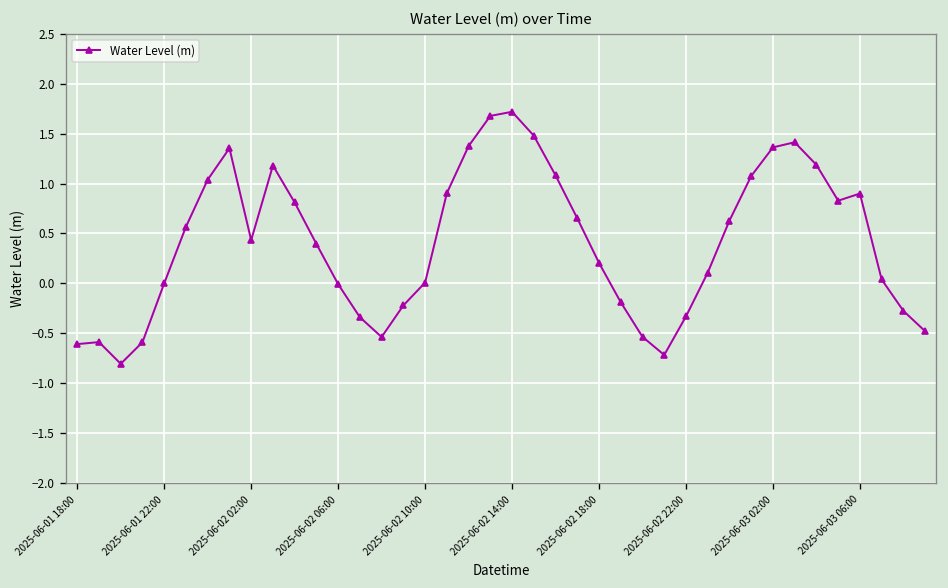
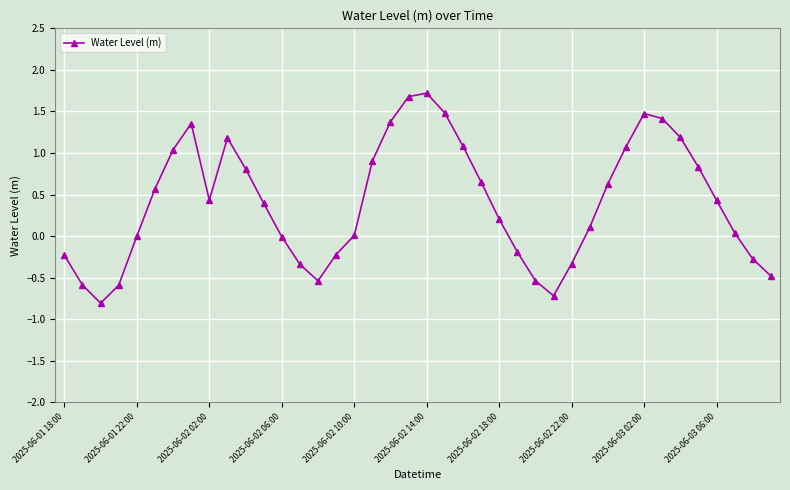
2025-06-01 18:00: -0.6 -> -0.2
2025-06-03 02:00: 1.4 -> 1.5
2025-06-03 06:00: 0.9 -> 0.4
